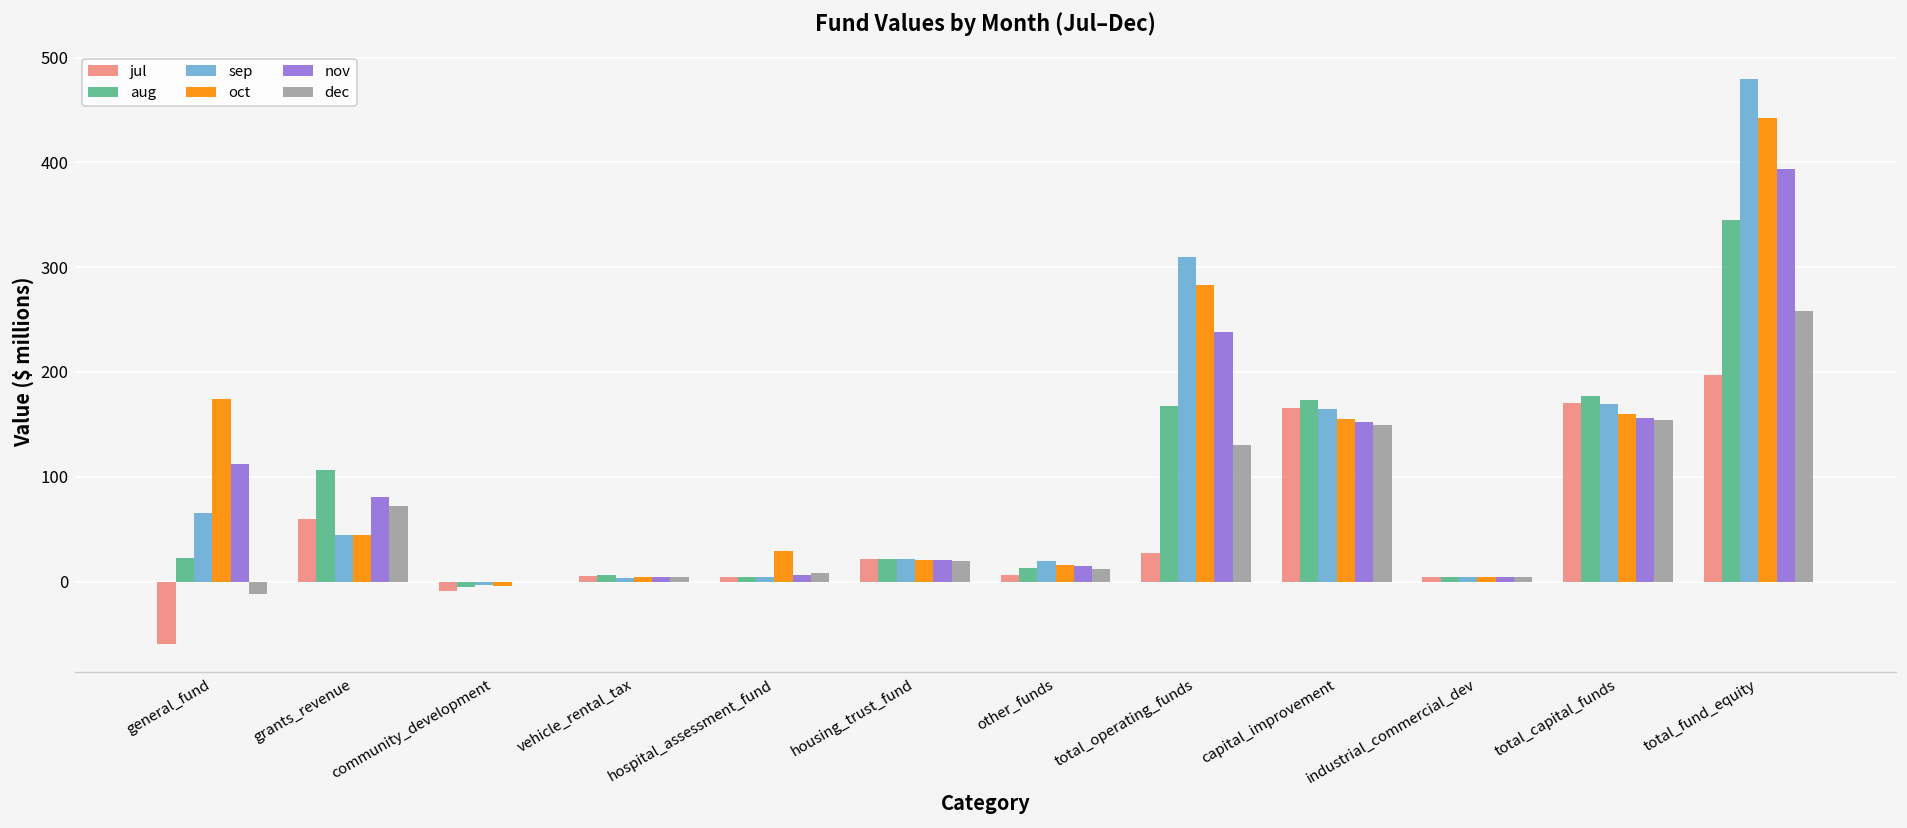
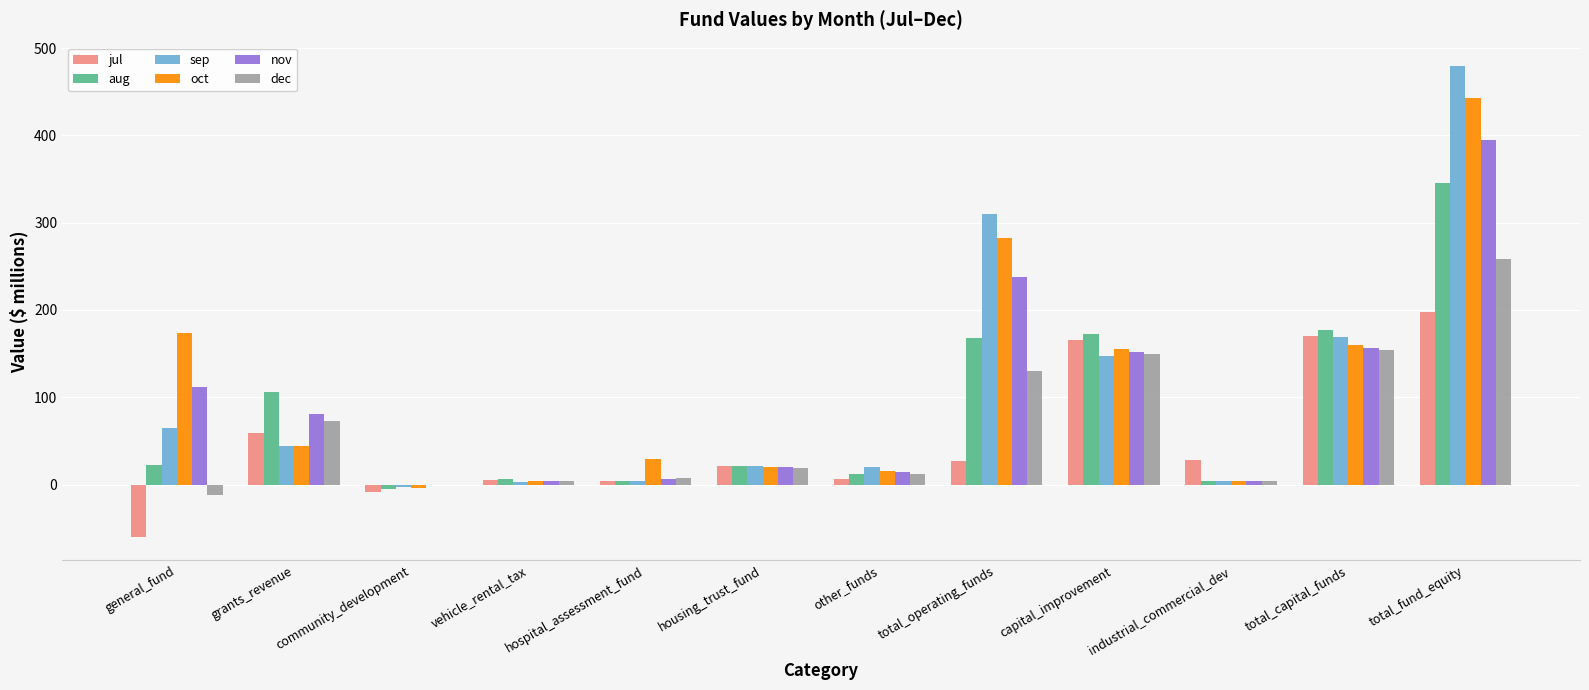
sep, capital_improvement: 160 -> 150
jul, industrial_commercial_dev: 0 -> 30
